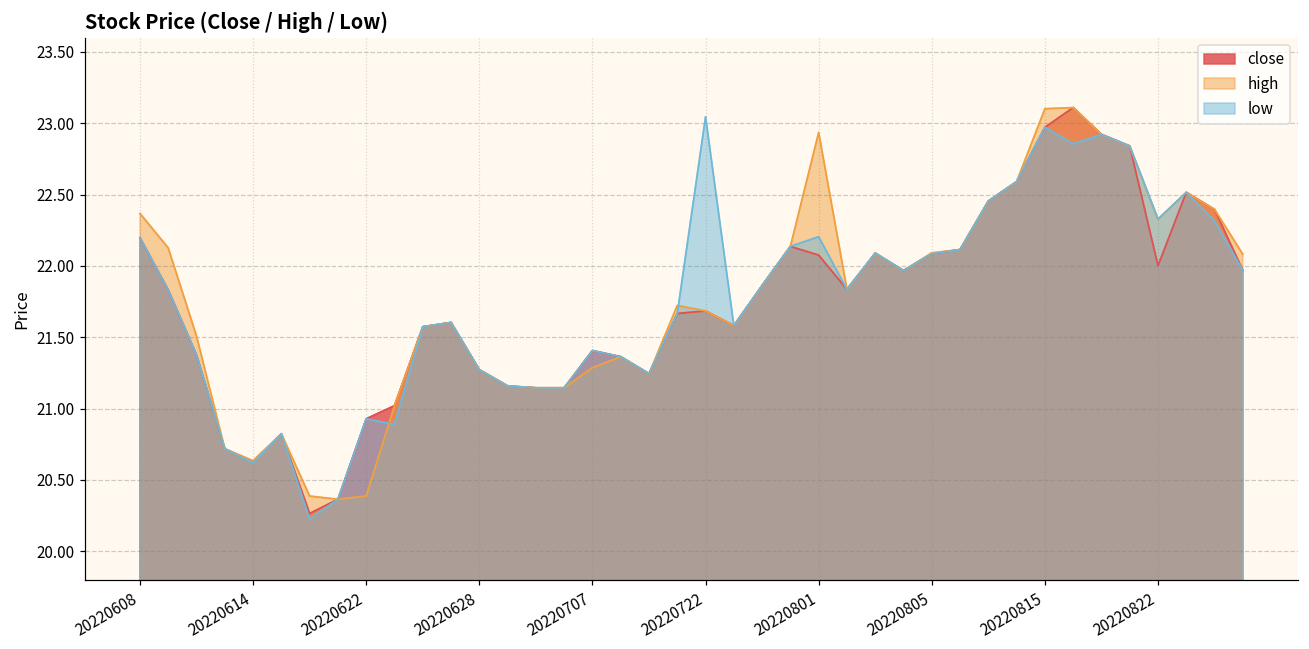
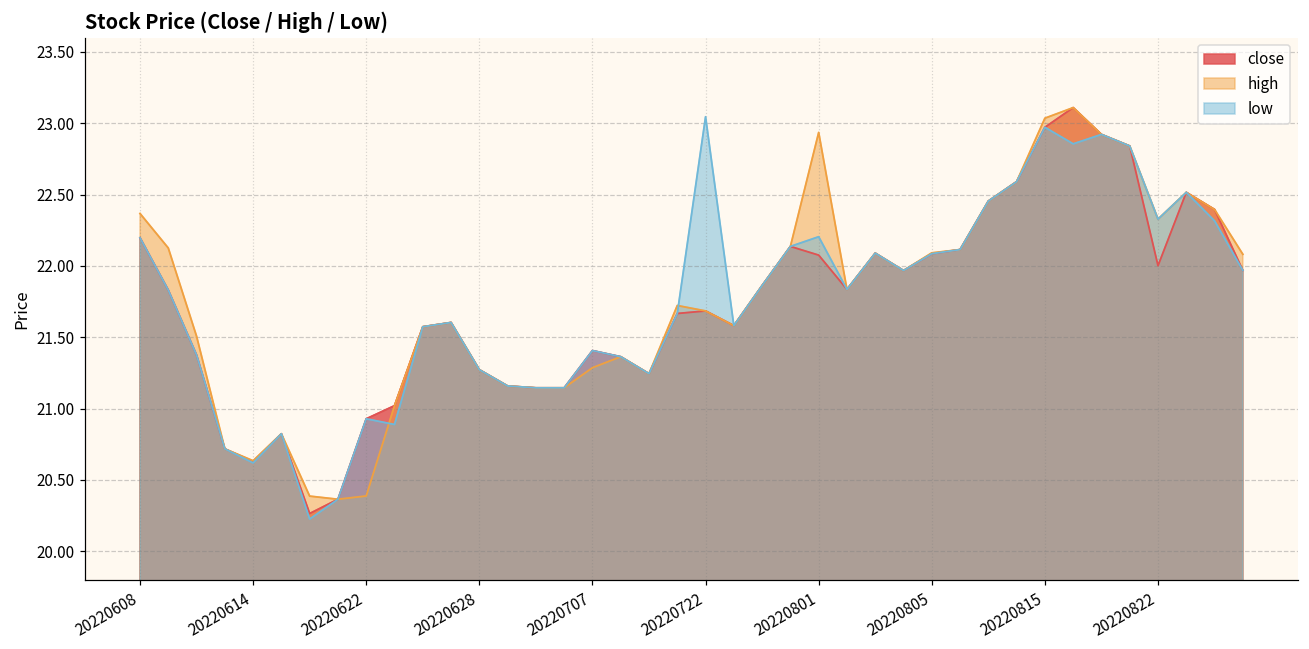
high, 20220815: 23.10 -> 23.04
